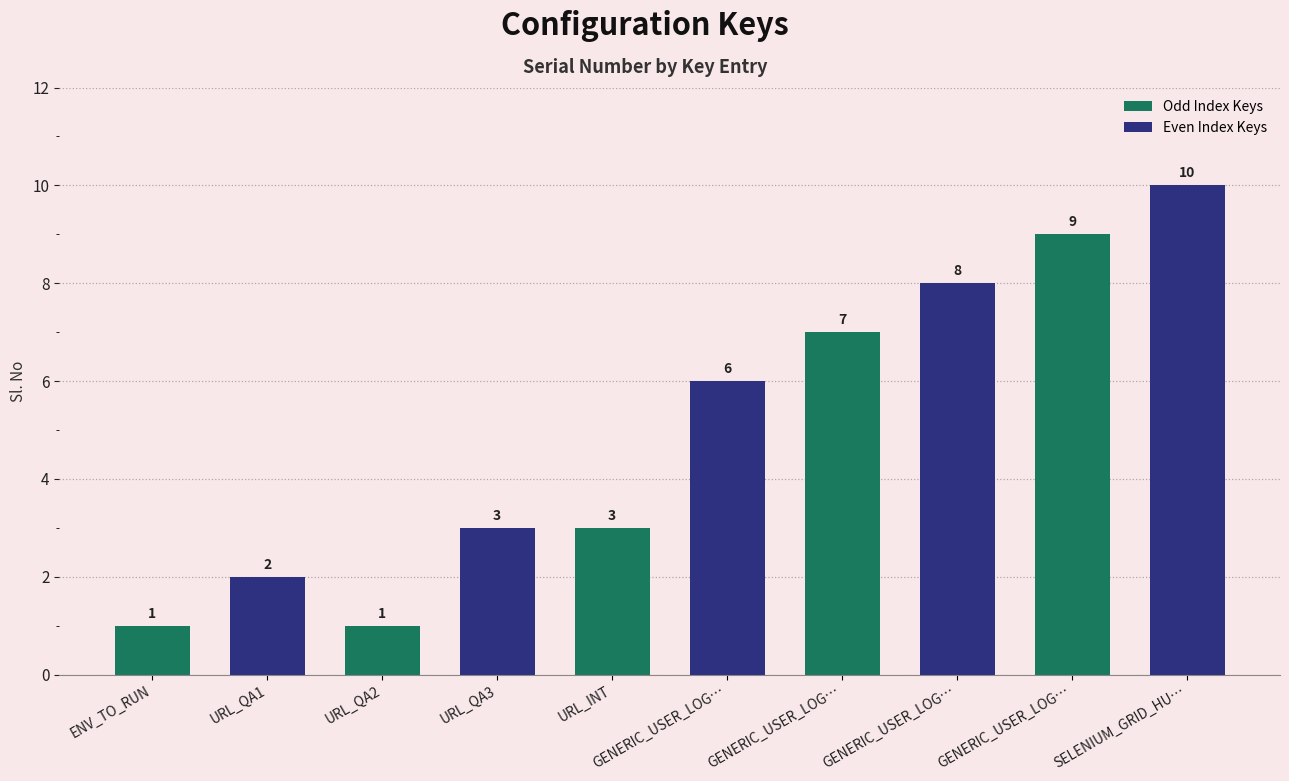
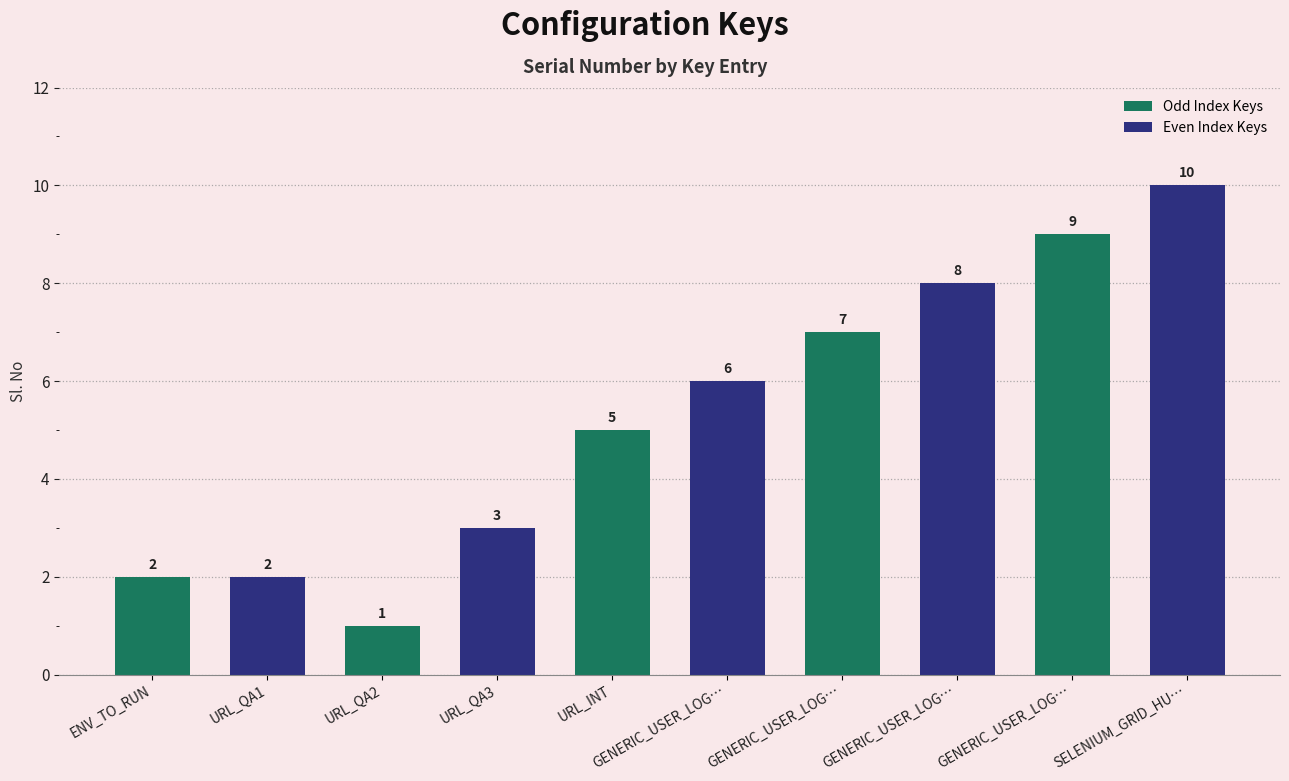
ENV_TO_RUN: 1 -> 2
URL_INT: 3 -> 5
